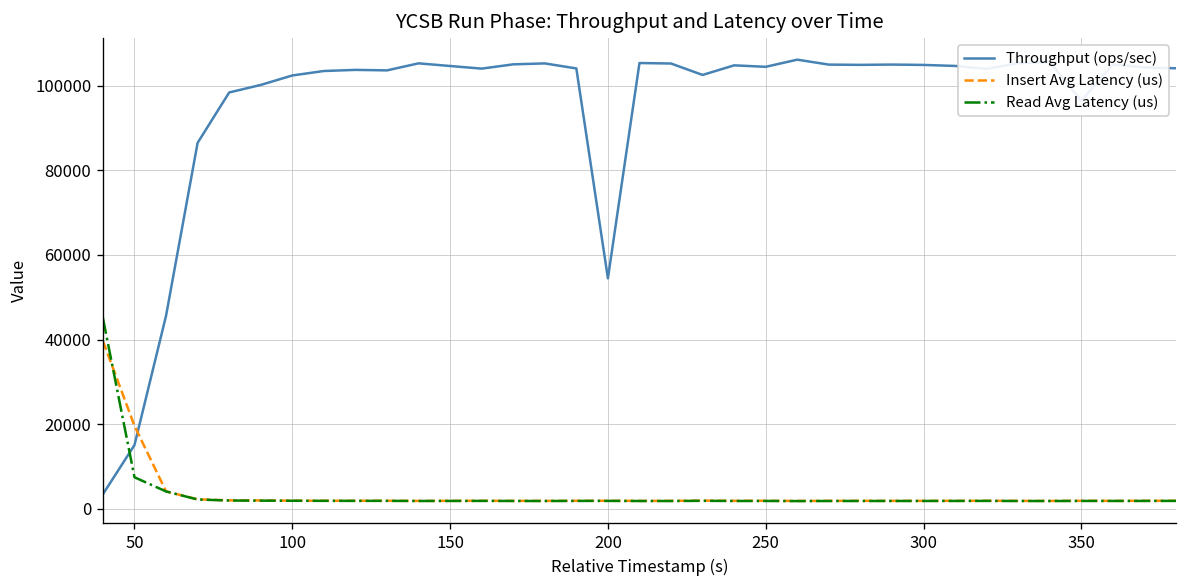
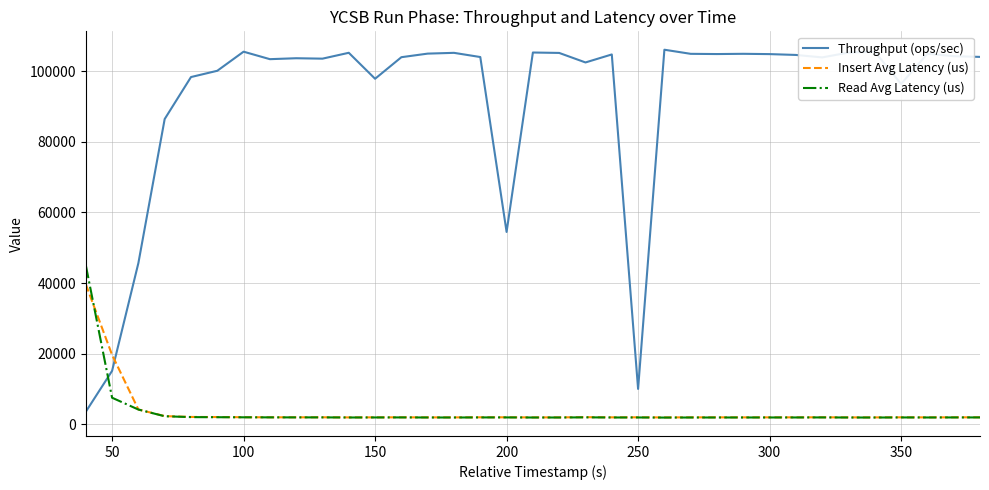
Throughput (ops/sec), 100: 102000 -> 106000
Throughput (ops/sec), 150: 105000 -> 98000
Throughput (ops/sec), 250: 104000 -> 10000
